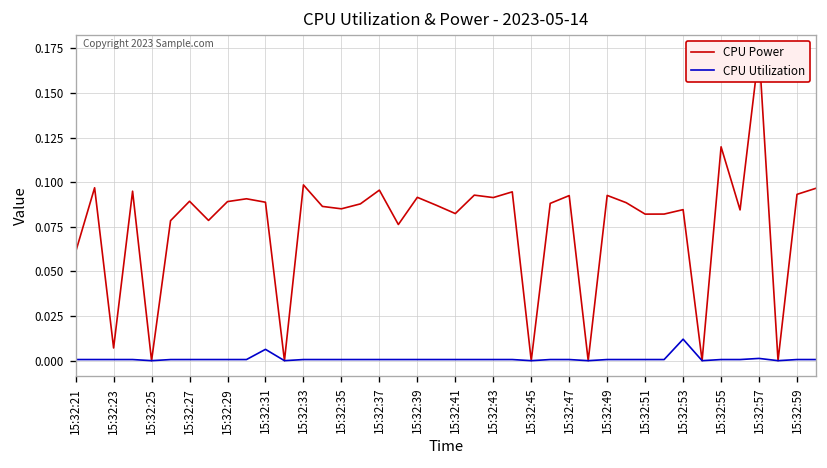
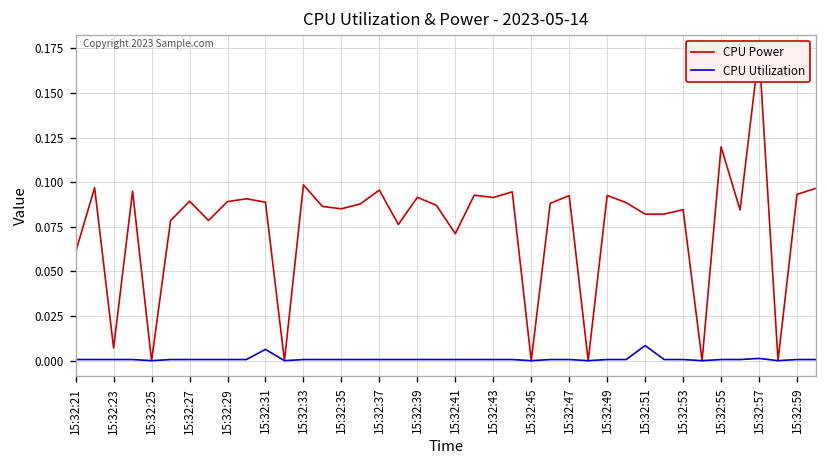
CPU Power, 15:32:41: 0.082 -> 0.071
CPU Utilization, 15:32:51: 0.001 -> 0.008
CPU Utilization, 15:32:53: 0.012 -> 0.001
